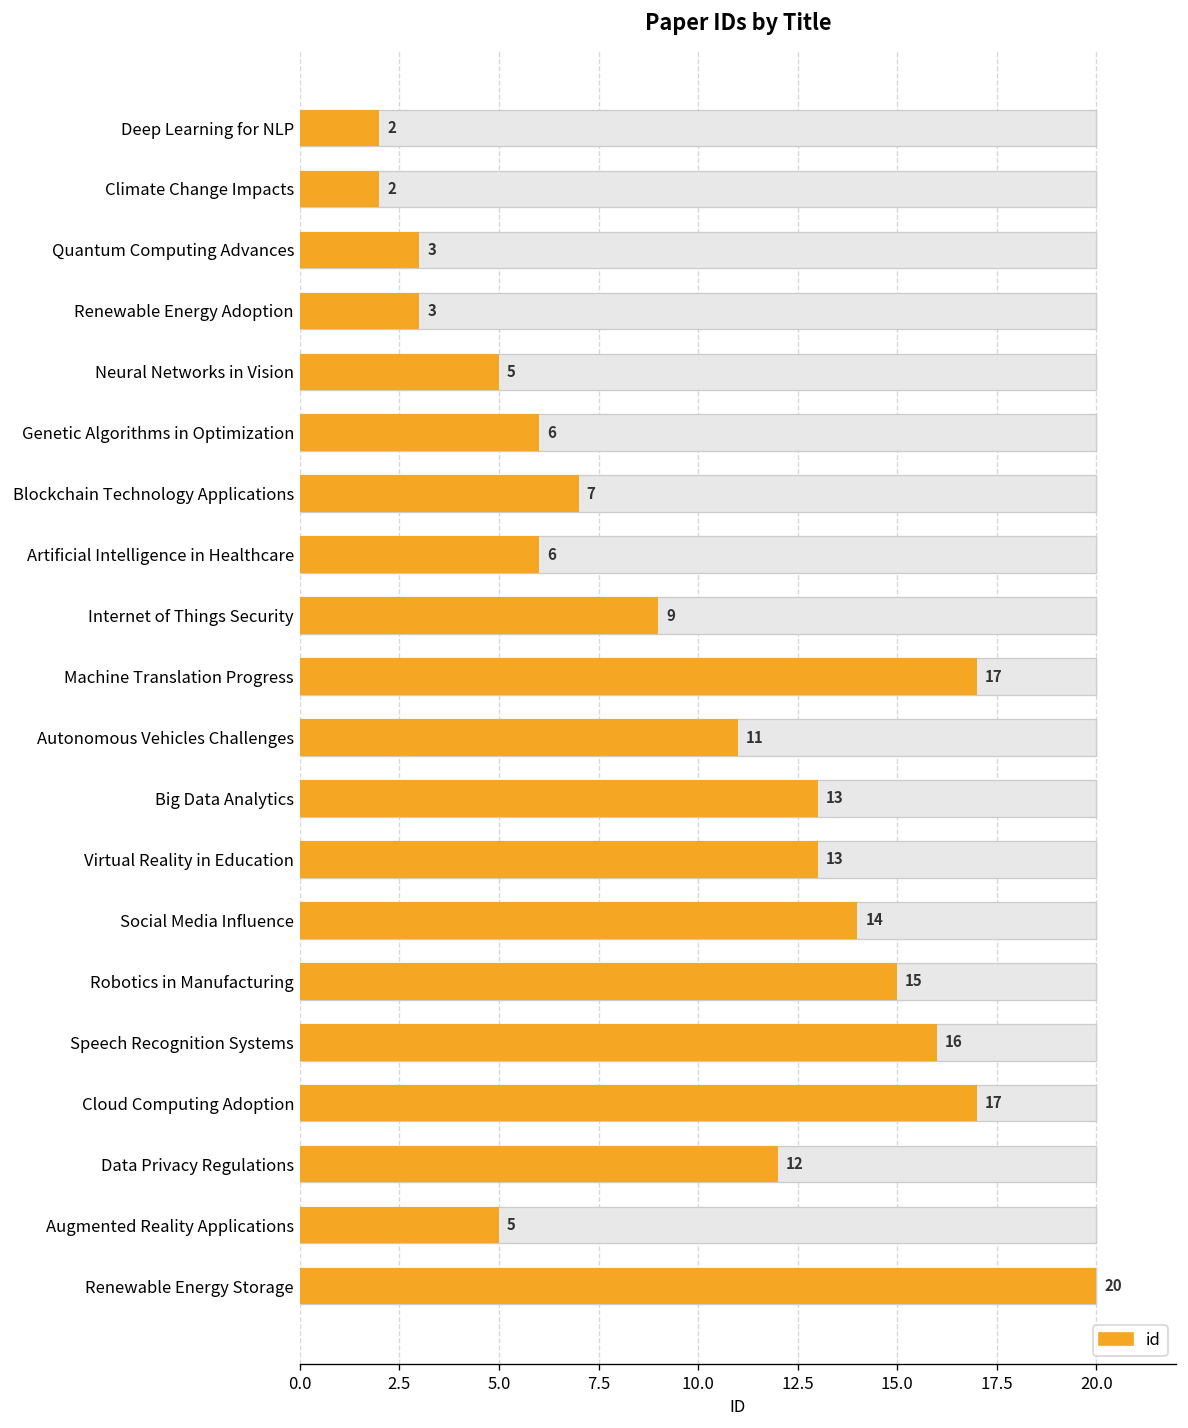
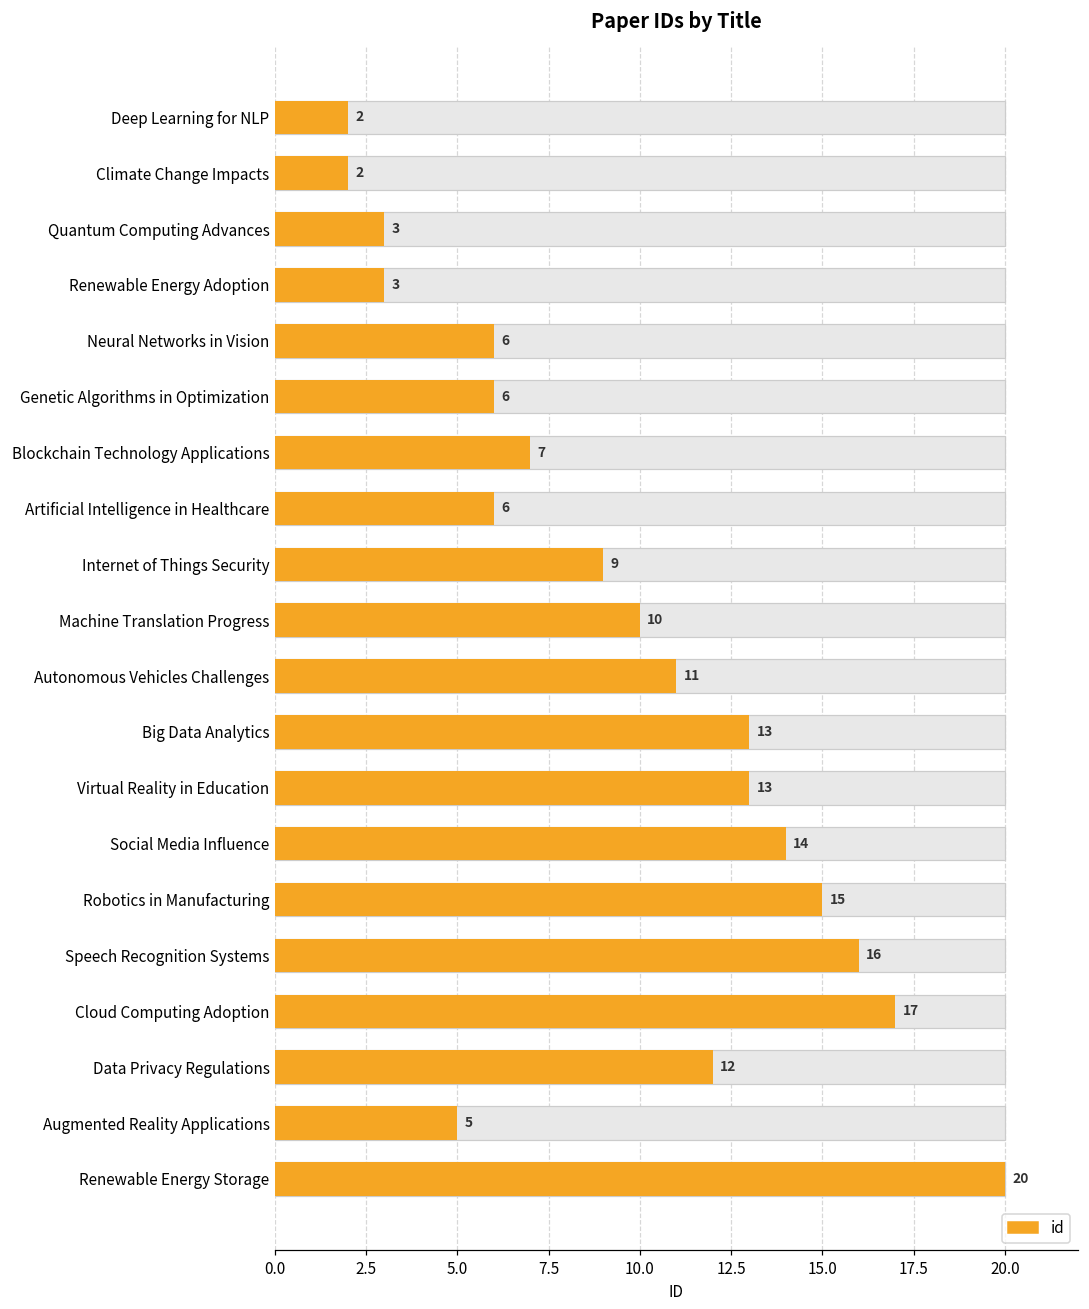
id, Neural Networks in Vision: 5 -> 6
id, Machine Translation Progress: 17 -> 10
